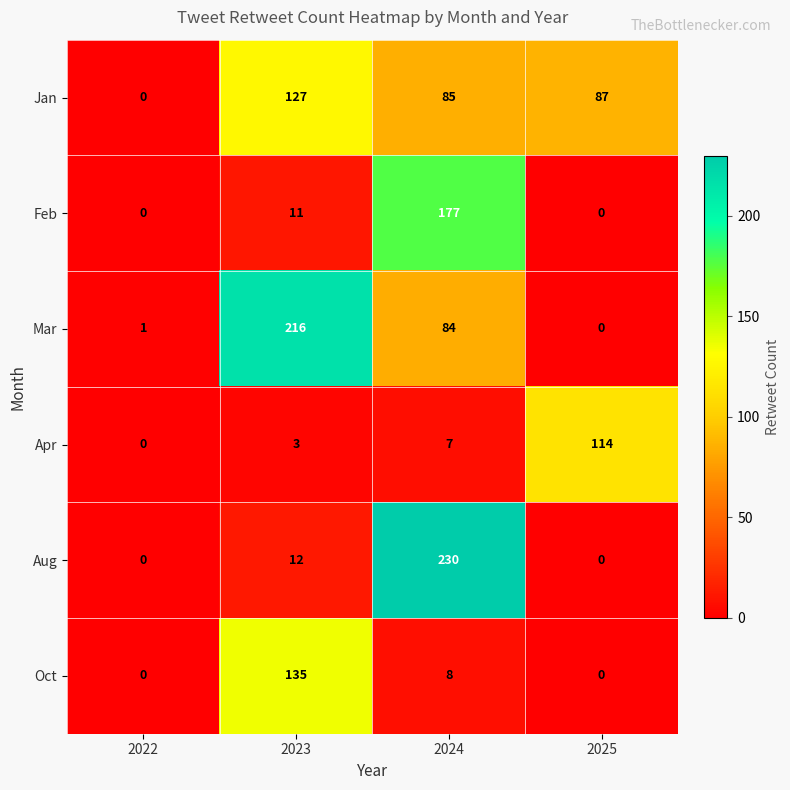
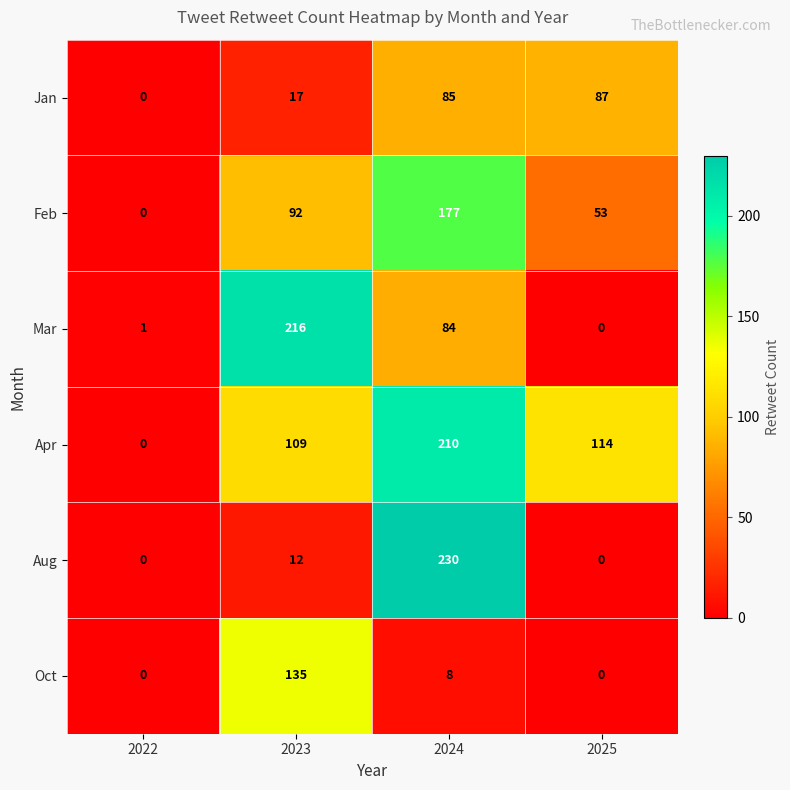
Jan, 2023: 127 -> 17
Feb, 2023: 11 -> 92
Feb, 2025: 0 -> 53
Apr, 2023: 3 -> 109
Apr, 2024: 7 -> 210
